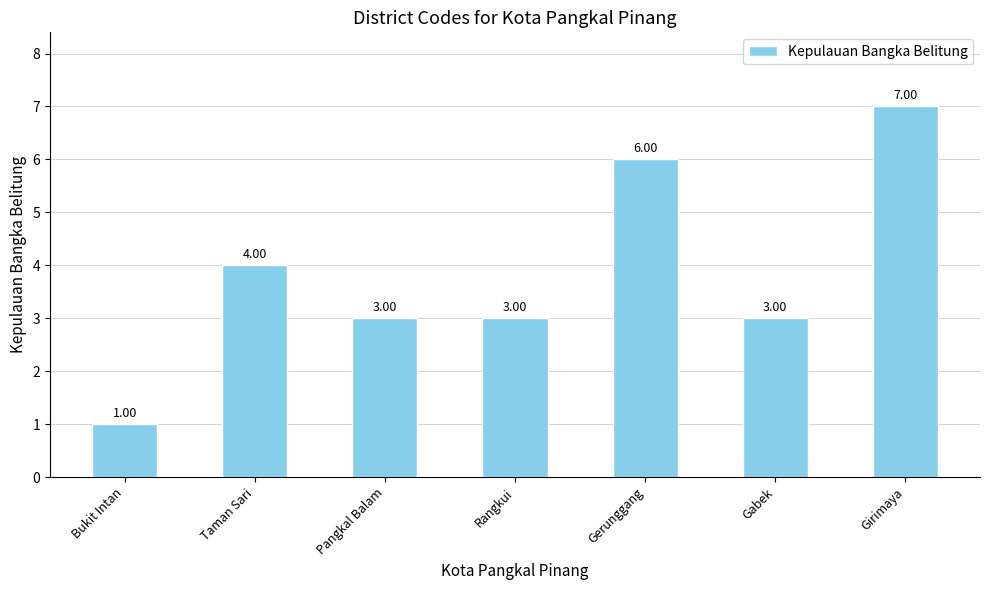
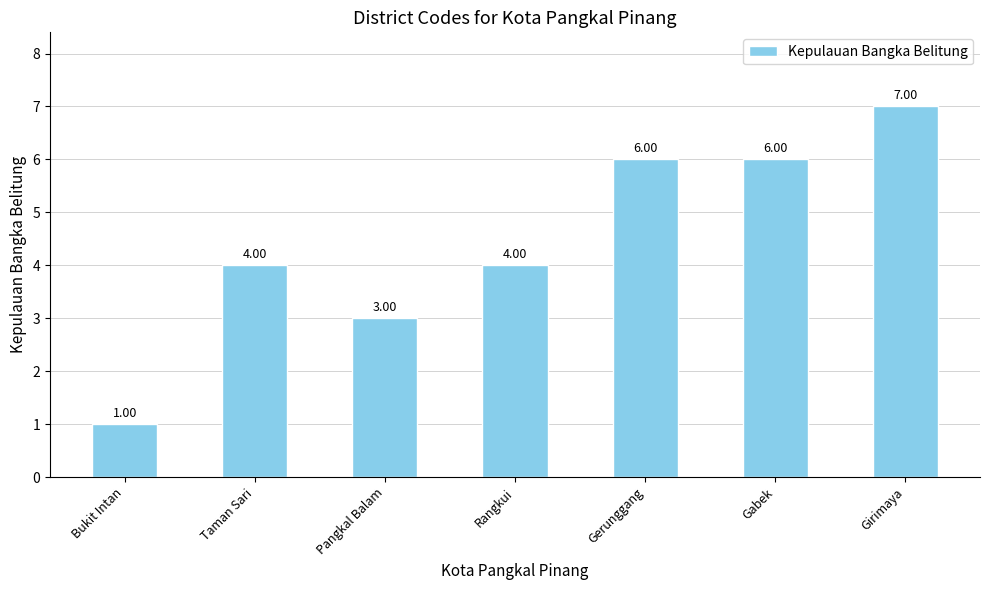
Rangkui: 3.00 -> 4.00
Gabek: 3.00 -> 6.00
